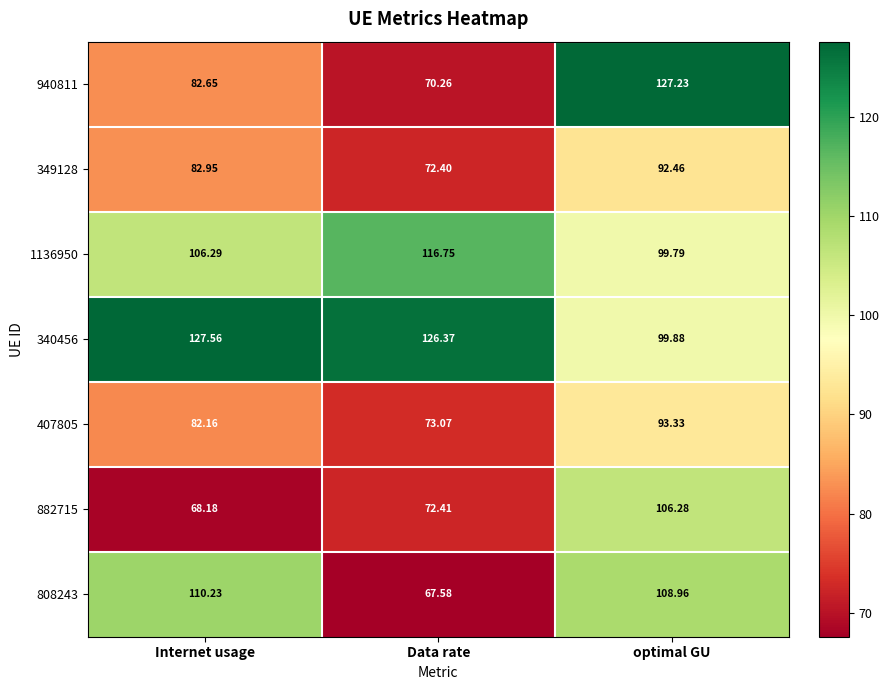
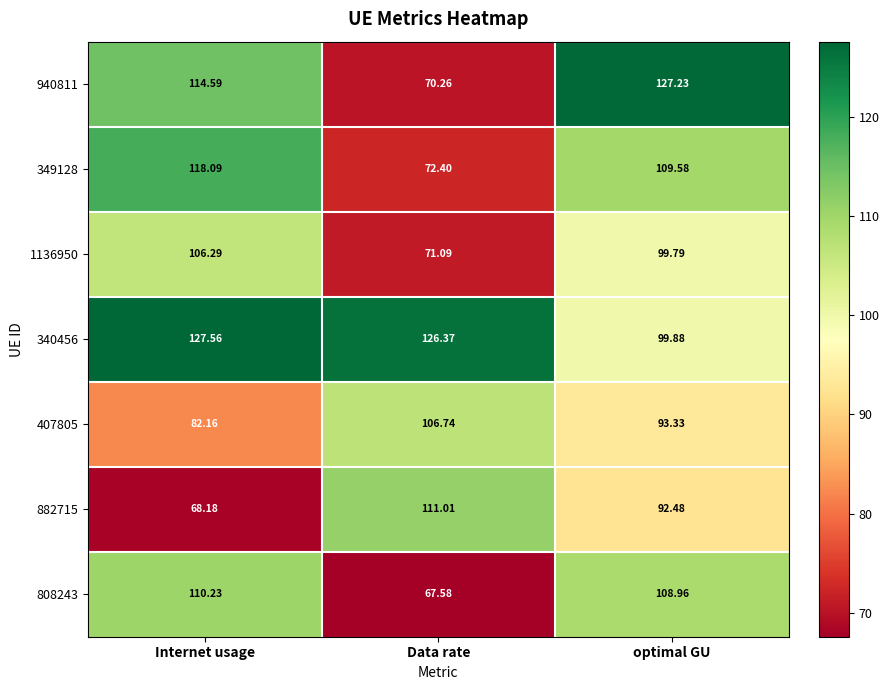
940811, Internet usage: 82.65 -> 114.59
349128, Internet usage: 82.95 -> 118.09
349128, optimal GU: 92.46 -> 109.58
1136950, Data rate: 116.75 -> 71.09
407805, Data rate: 73.07 -> 106.74
882715, Data rate: 72.41 -> 111.01
882715, optimal GU: 106.28 -> 92.48
